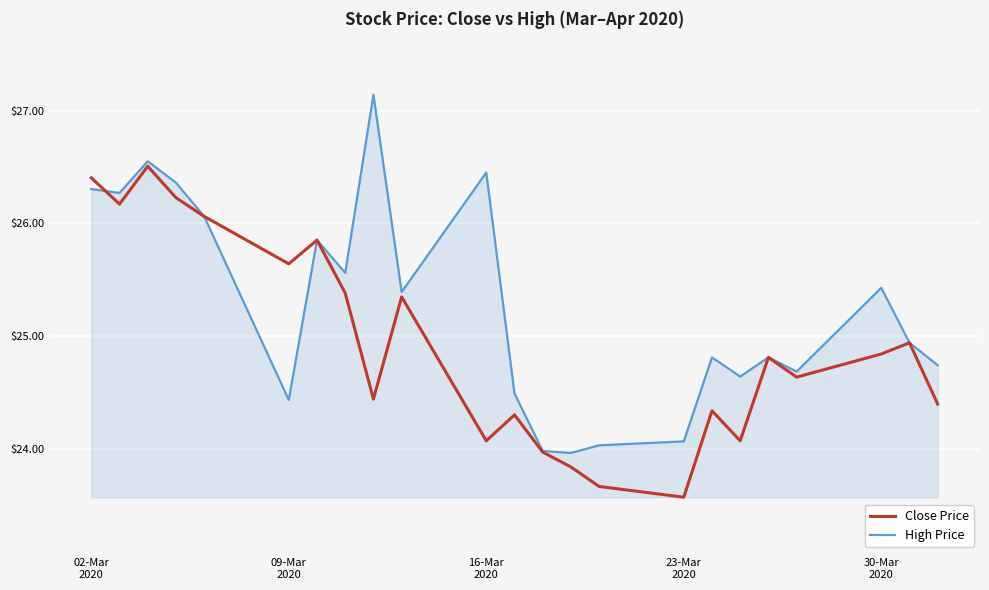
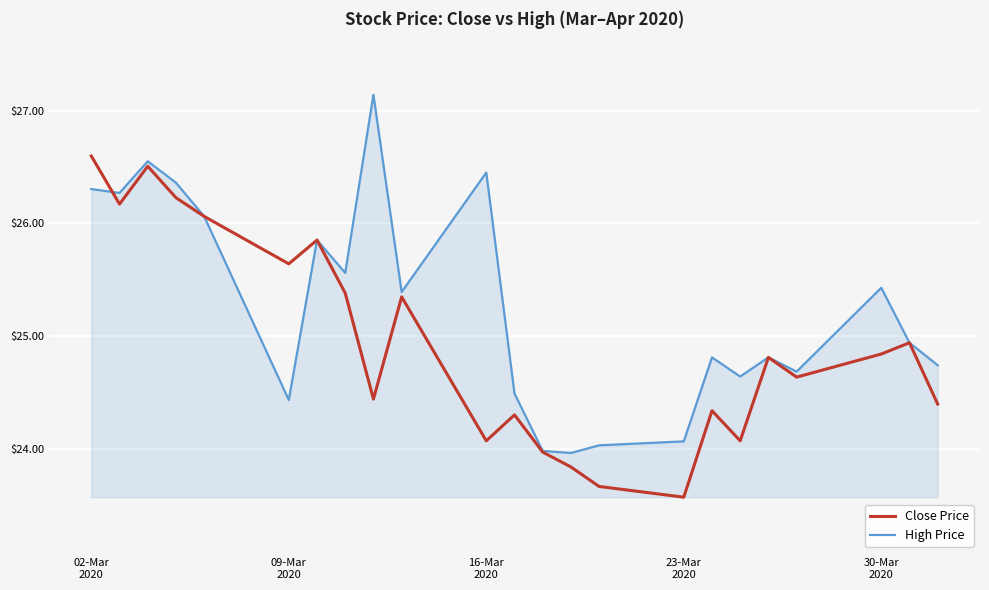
Close Price, 02-Mar 2020: $26.40 -> $26.60
